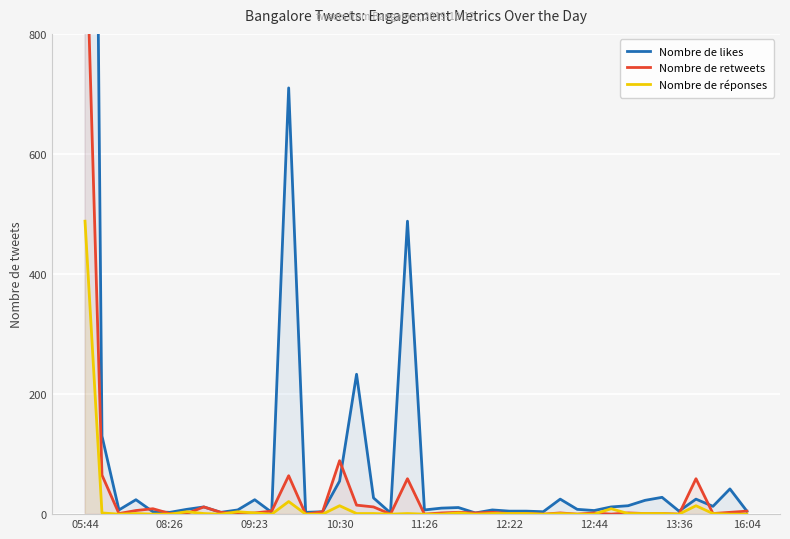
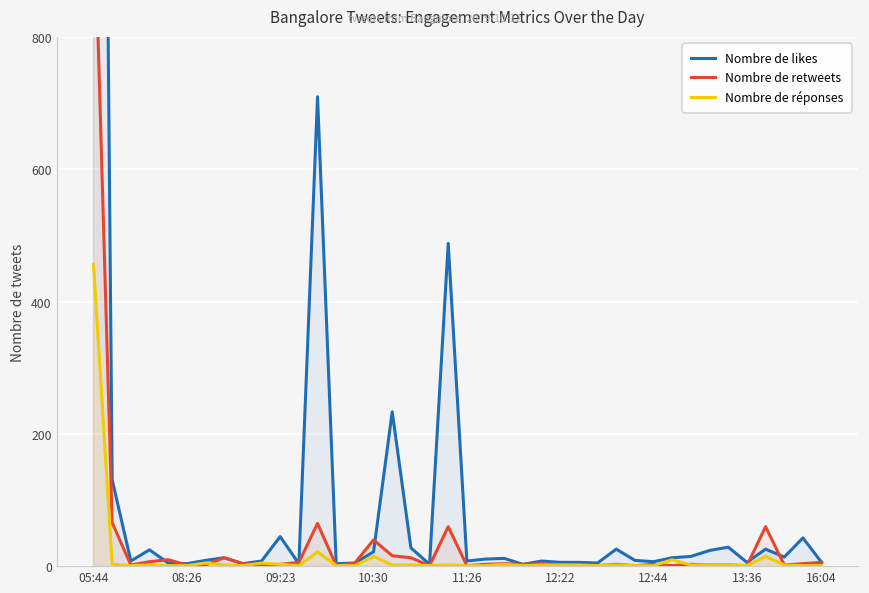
Nombre de réponses, 05:44: 490 -> 460
Nombre de likes, 09:23: 20 -> 40
Nombre de likes, 10:30: 60 -> 20
Nombre de retweets, 10:30: 90 -> 40
